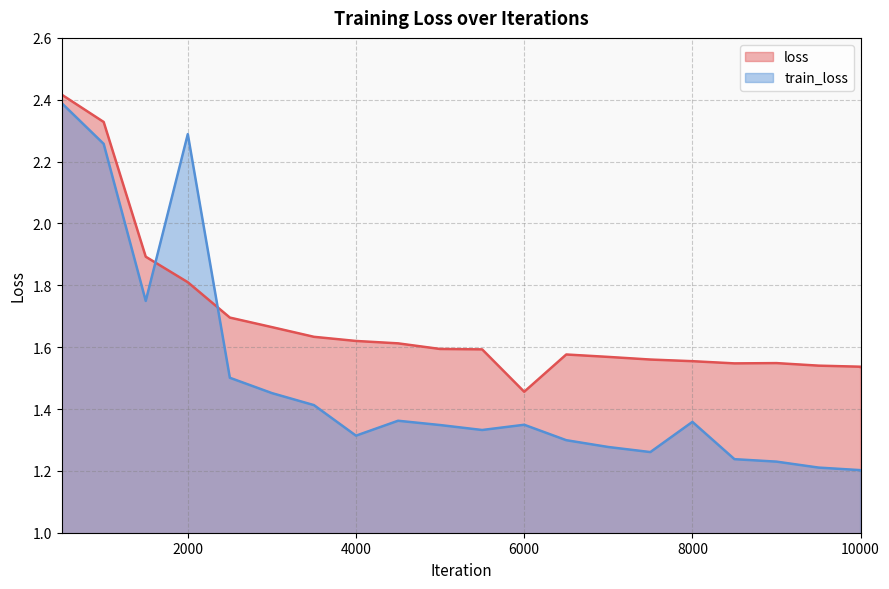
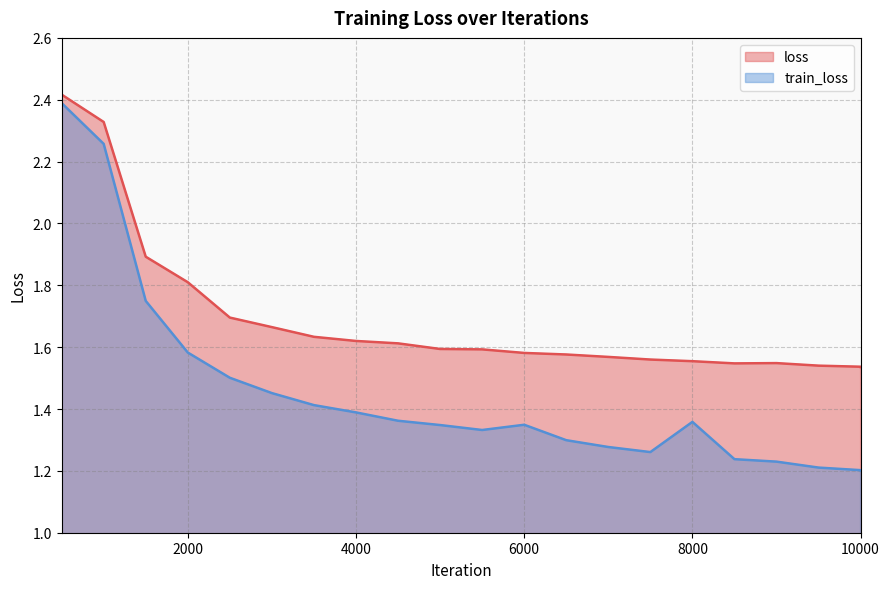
train_loss, 2000: 2.29 -> 1.58
train_loss, 4000: 1.31 -> 1.39
loss, 6000: 1.46 -> 1.58
